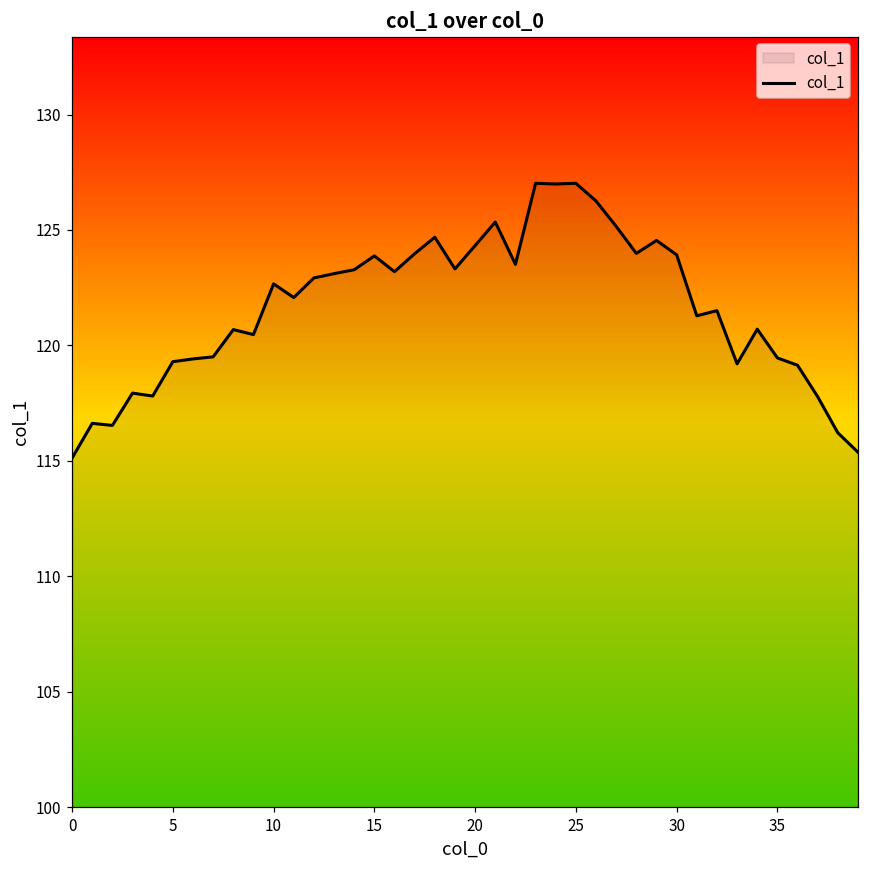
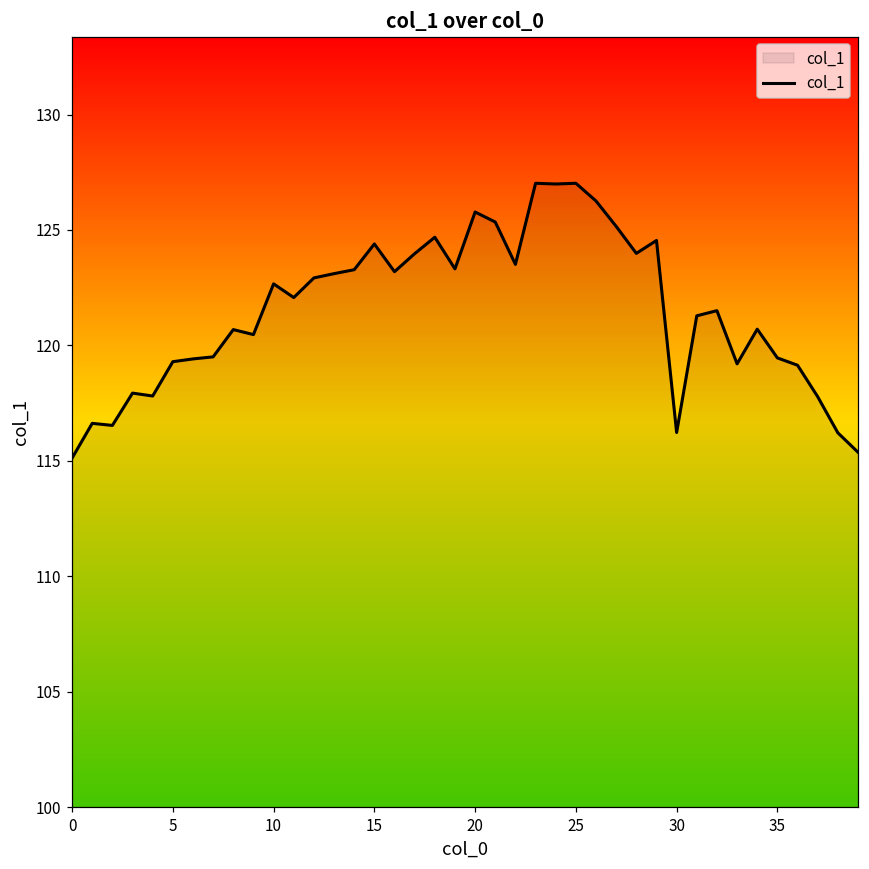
15: 123.9 -> 124.4
20: 124.3 -> 125.8
30: 123.9 -> 116.2
